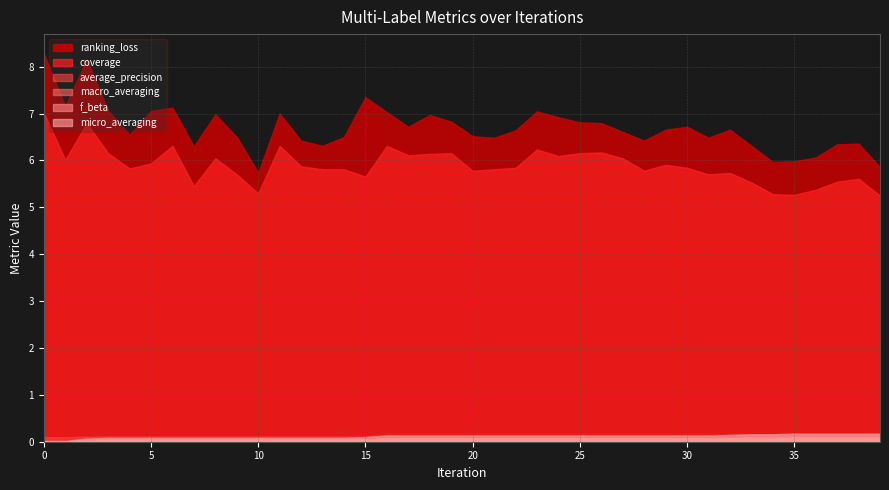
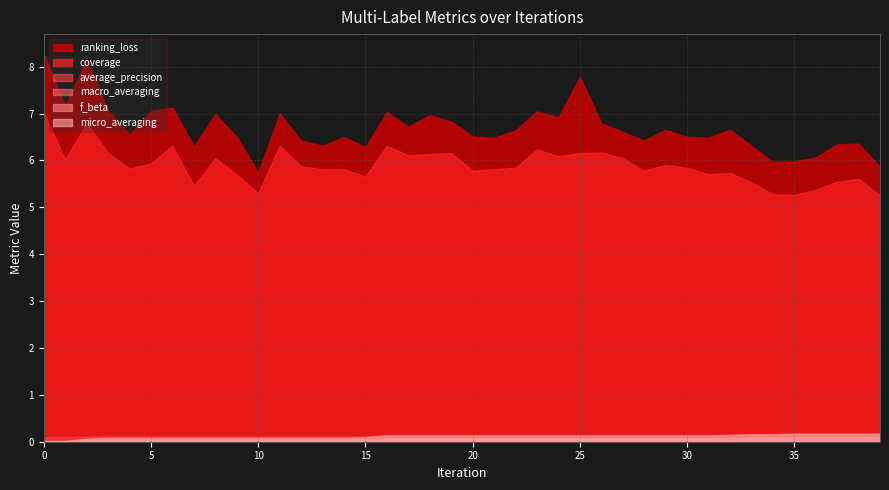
ranking_loss, 15: 7.4 -> 6.3
ranking_loss, 25: 6.8 -> 7.8
ranking_loss, 30: 6.7 -> 6.5
